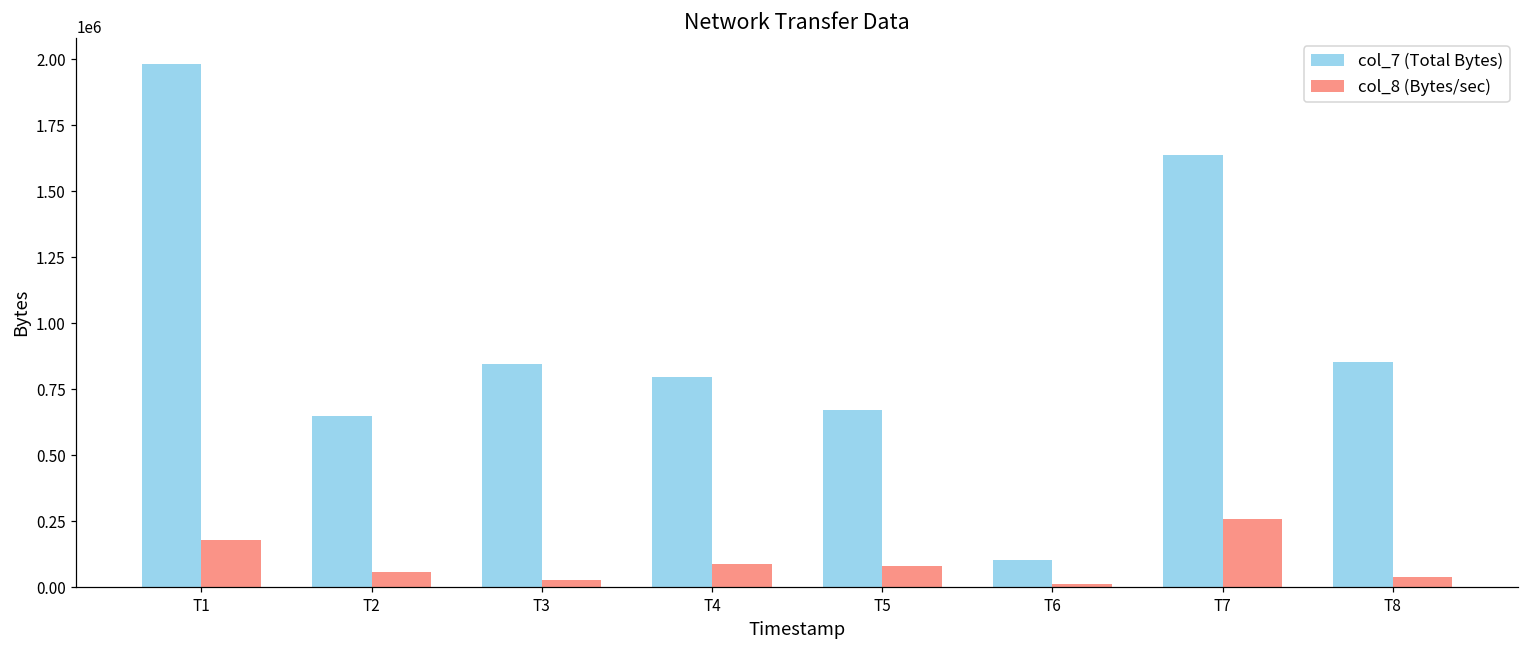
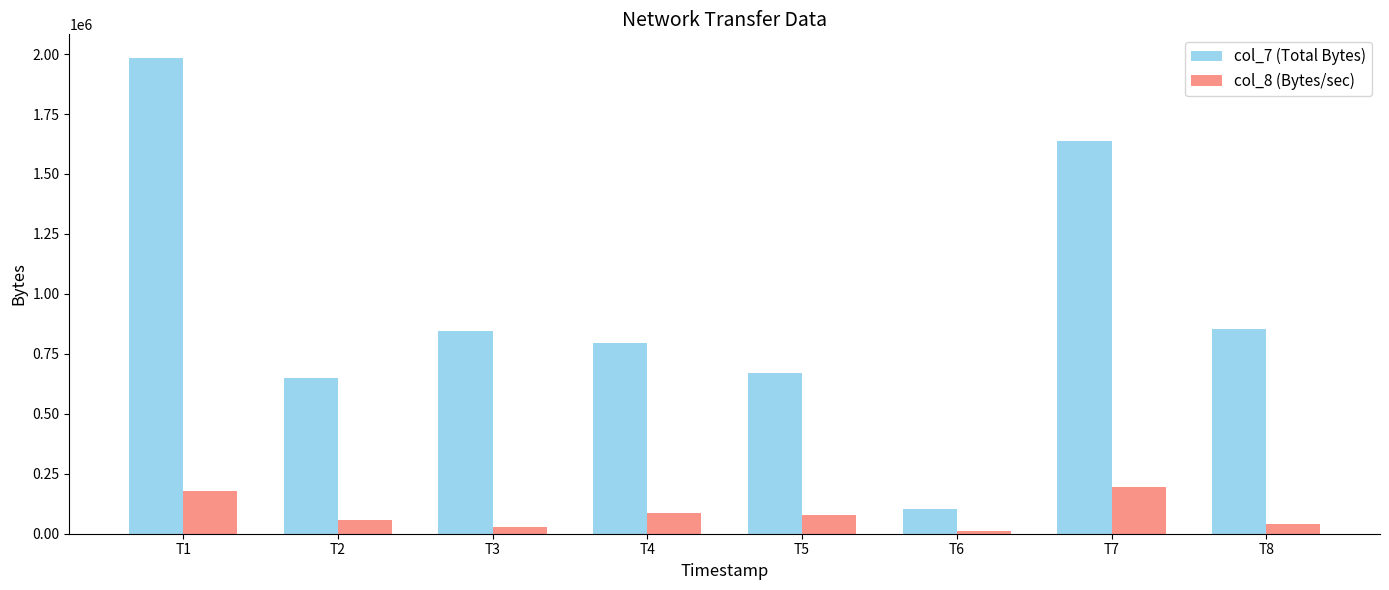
col_8 (Bytes/sec), T7: 260000 -> 190000
